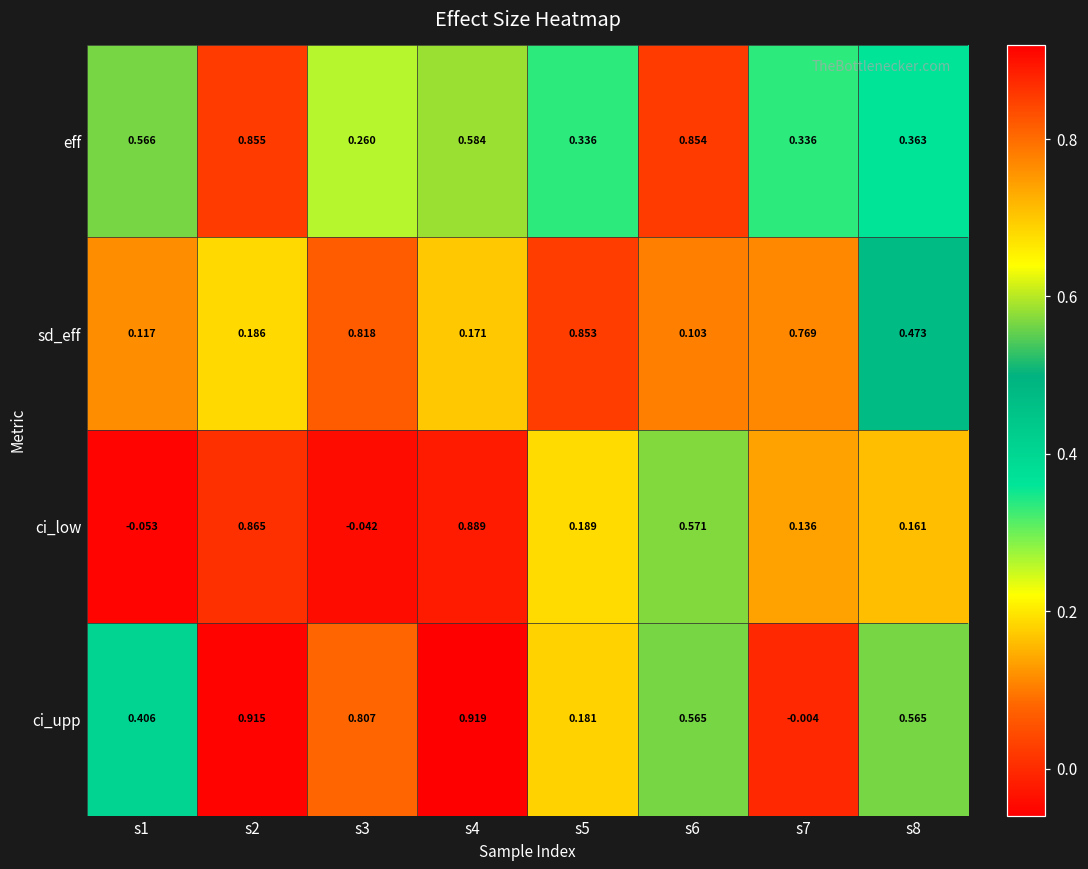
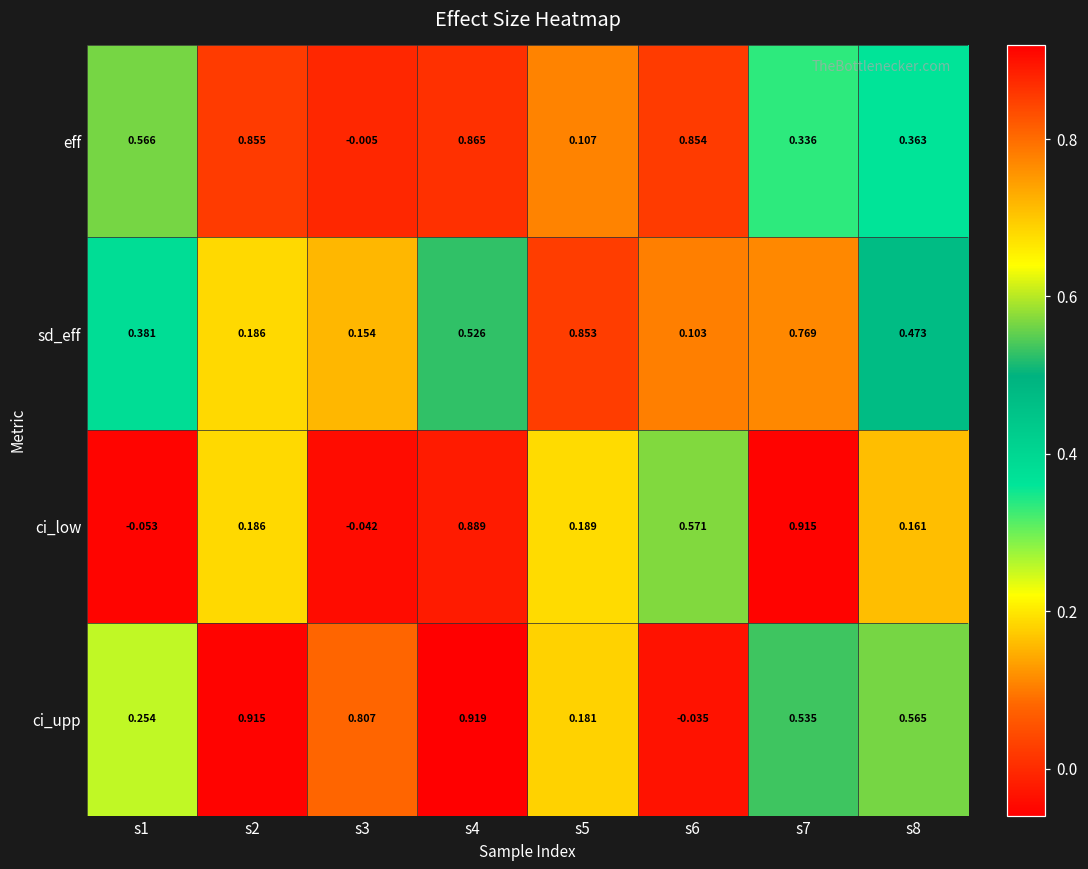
eff, s3: 0.260 -> -0.005
eff, s4: 0.584 -> 0.865
eff, s5: 0.336 -> 0.107
sd_eff, s1: 0.117 -> 0.381
sd_eff, s3: 0.818 -> 0.154
sd_eff, s4: 0.171 -> 0.526
ci_low, s2: 0.865 -> 0.186
ci_low, s7: 0.136 -> 0.915
ci_upp, s1: 0.406 -> 0.254
ci_upp, s6: 0.565 -> -0.035
ci_upp, s7: -0.004 -> 0.535
